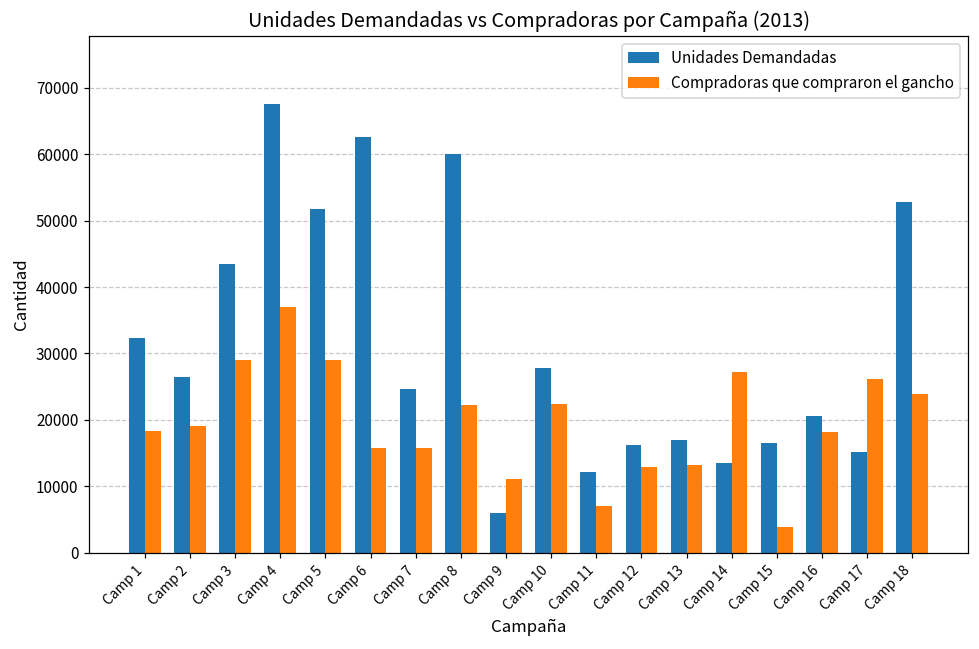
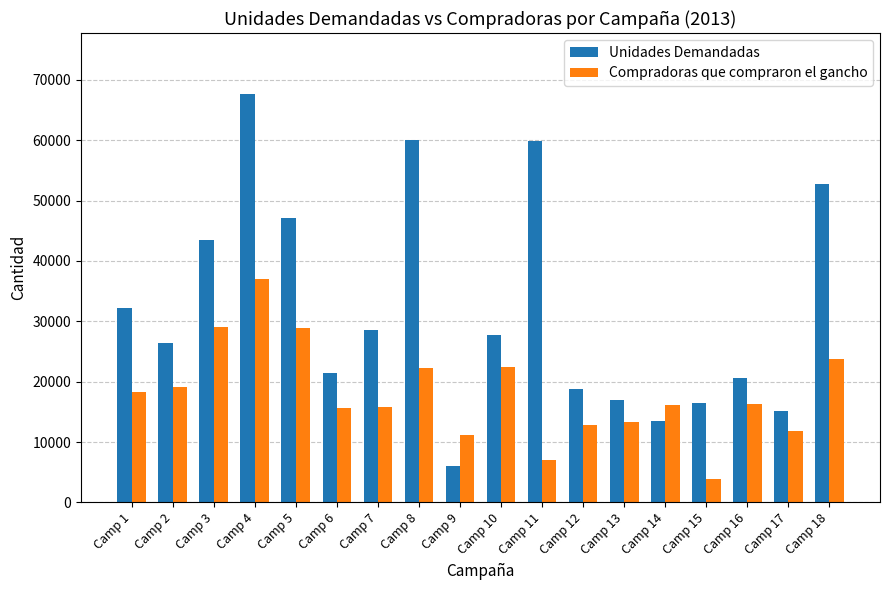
Unidades Demandadas, Camp 5: 52000 -> 47000
Unidades Demandadas, Camp 6: 63000 -> 21000
Unidades Demandadas, Camp 7: 25000 -> 29000
Unidades Demandadas, Camp 11: 12000 -> 60000
Unidades Demandadas, Camp 12: 16000 -> 19000
Compradoras que compraron el gancho, Camp 14: 27000 -> 16000
Compradoras que compraron el gancho, Camp 16: 18000 -> 16000
Compradoras que compraron el gancho, Camp 17: 26000 -> 12000
